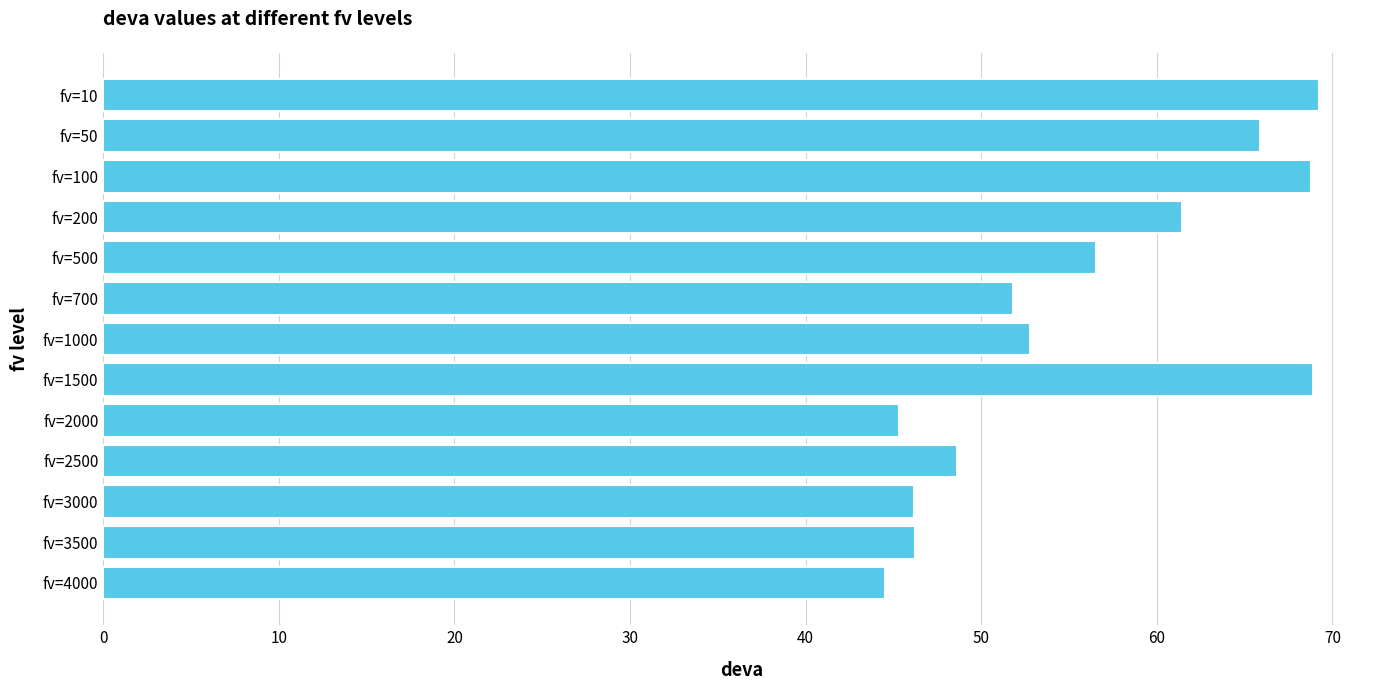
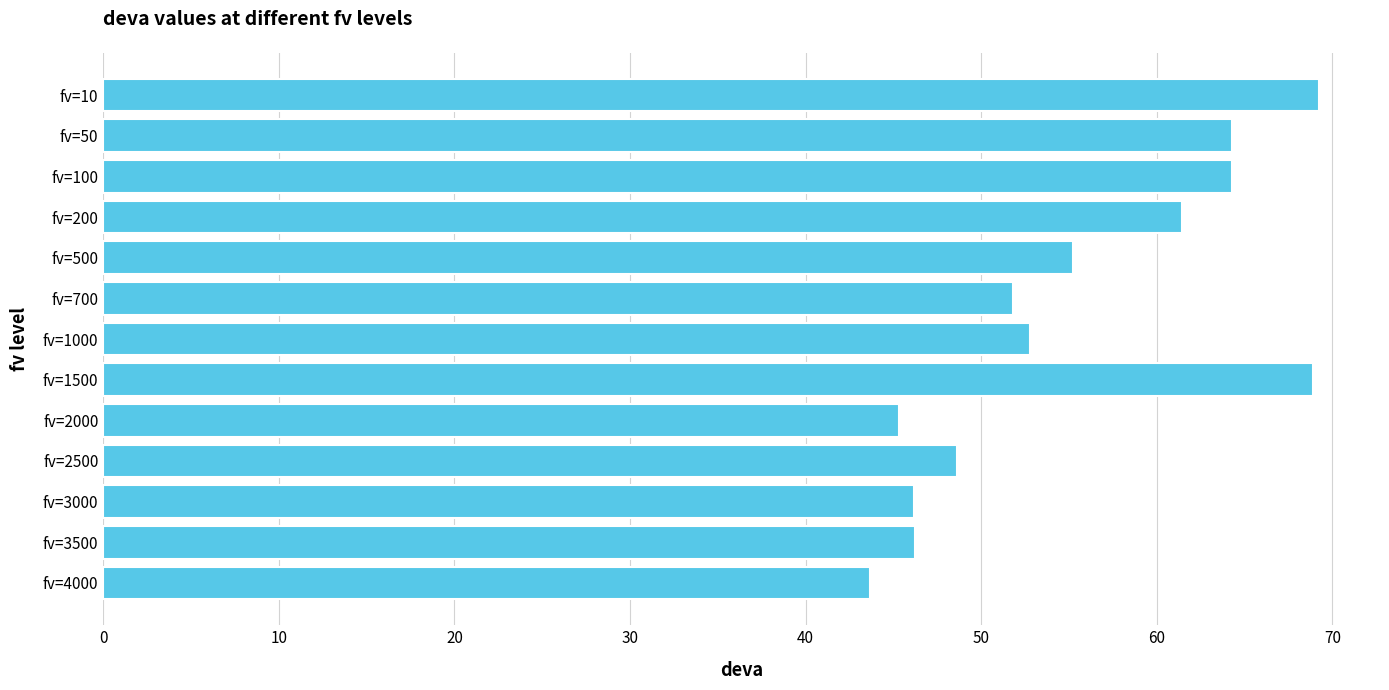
fv=50: 65.9 -> 64.3
fv=100: 68.8 -> 64.3
fv=500: 56.6 -> 55.2
fv=4000: 44.5 -> 43.7
